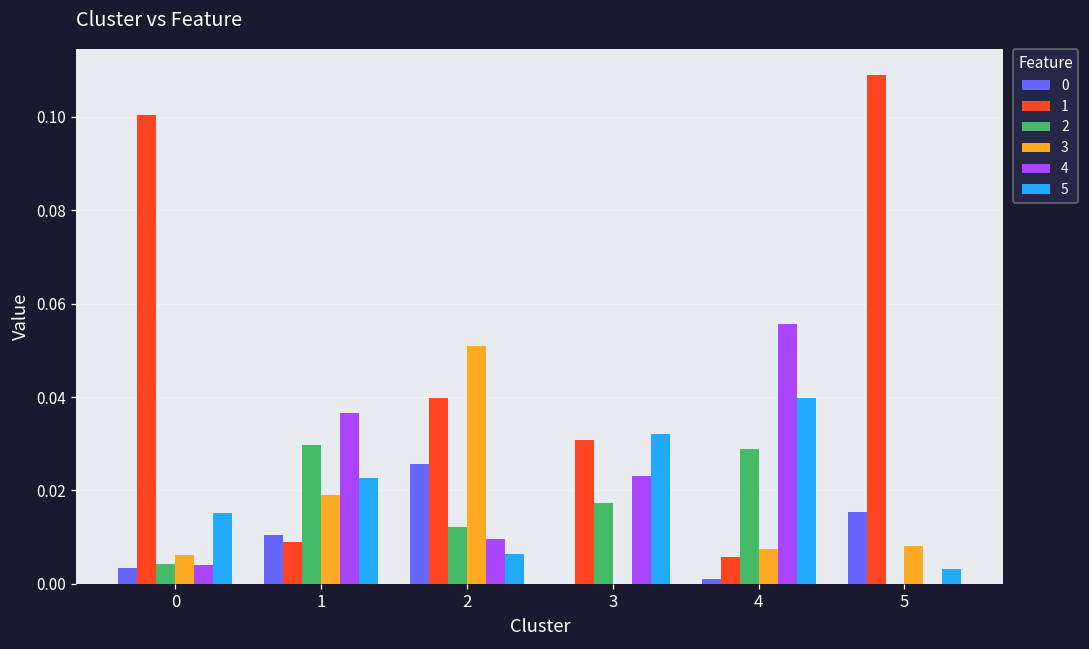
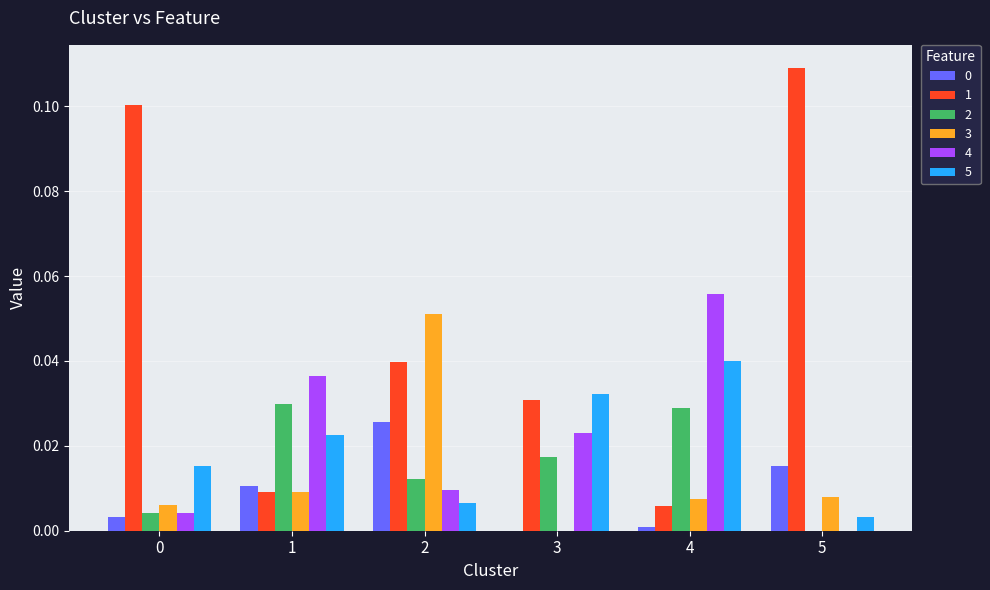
3, 1: 0.019 -> 0.009
